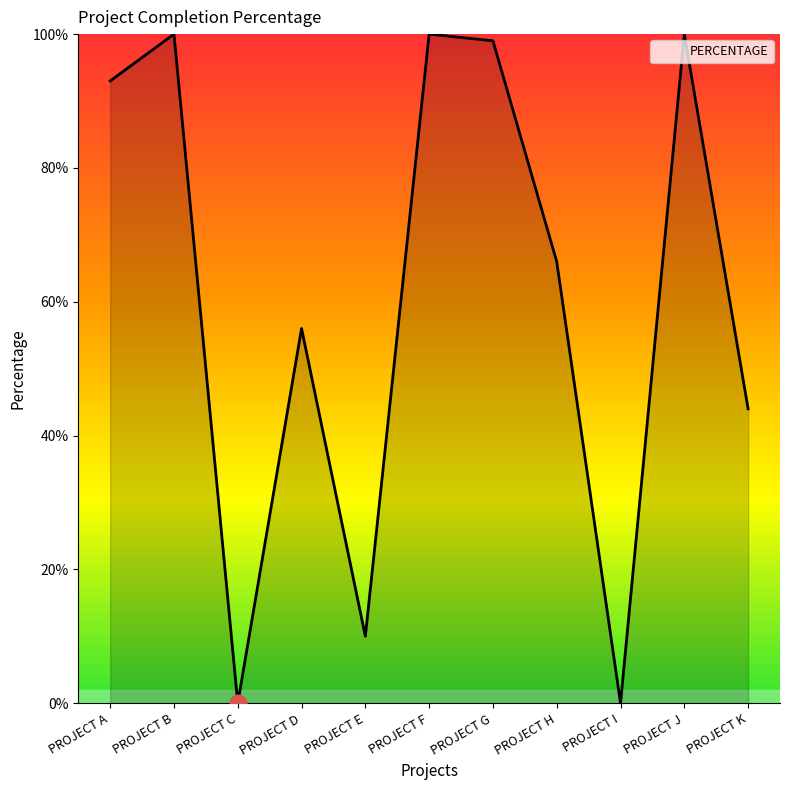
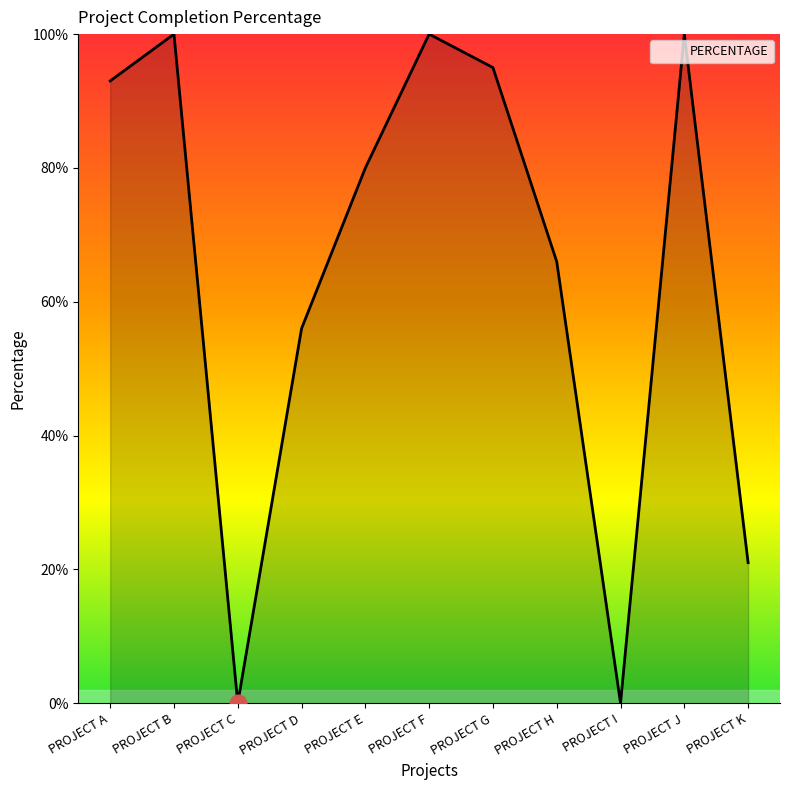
PERCENTAGE, PROJECT E: 10% -> 80%
PERCENTAGE, PROJECT G: 99% -> 95%
PERCENTAGE, PROJECT K: 44% -> 21%
